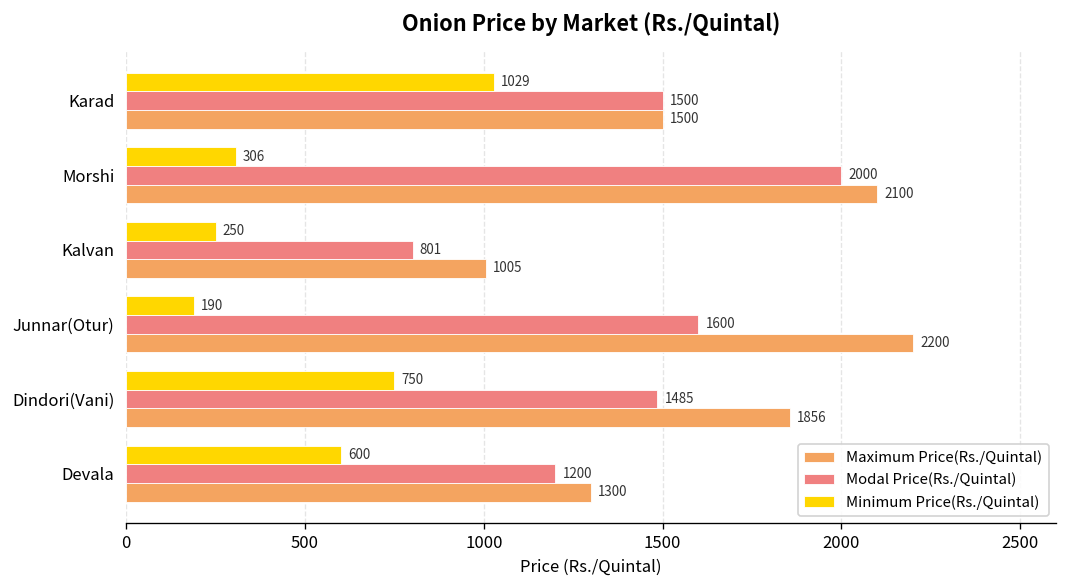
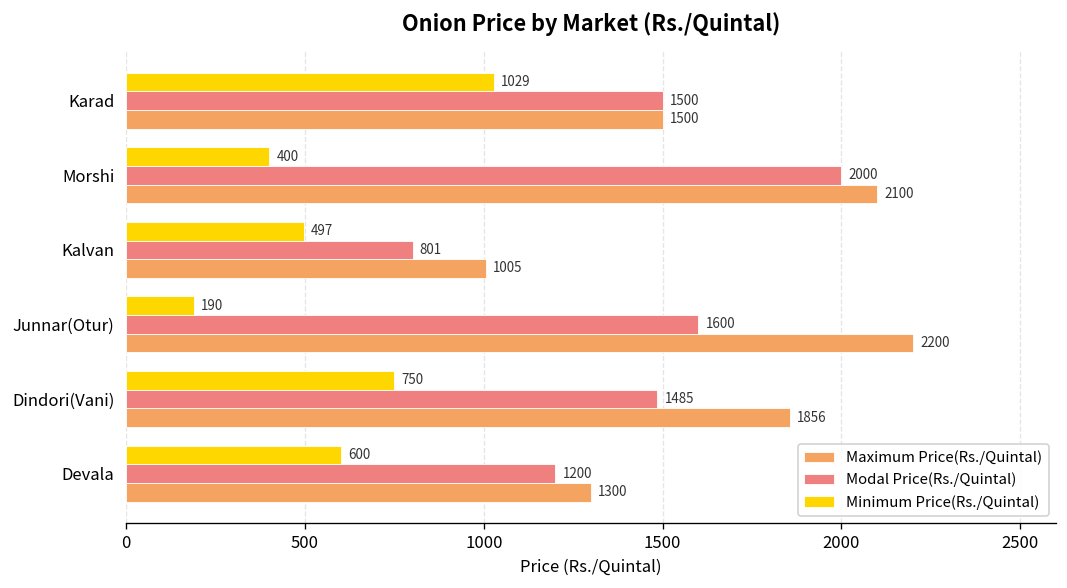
Minimum Price(Rs./Quintal), Morshi: 306 -> 400
Minimum Price(Rs./Quintal), Kalvan: 250 -> 497
